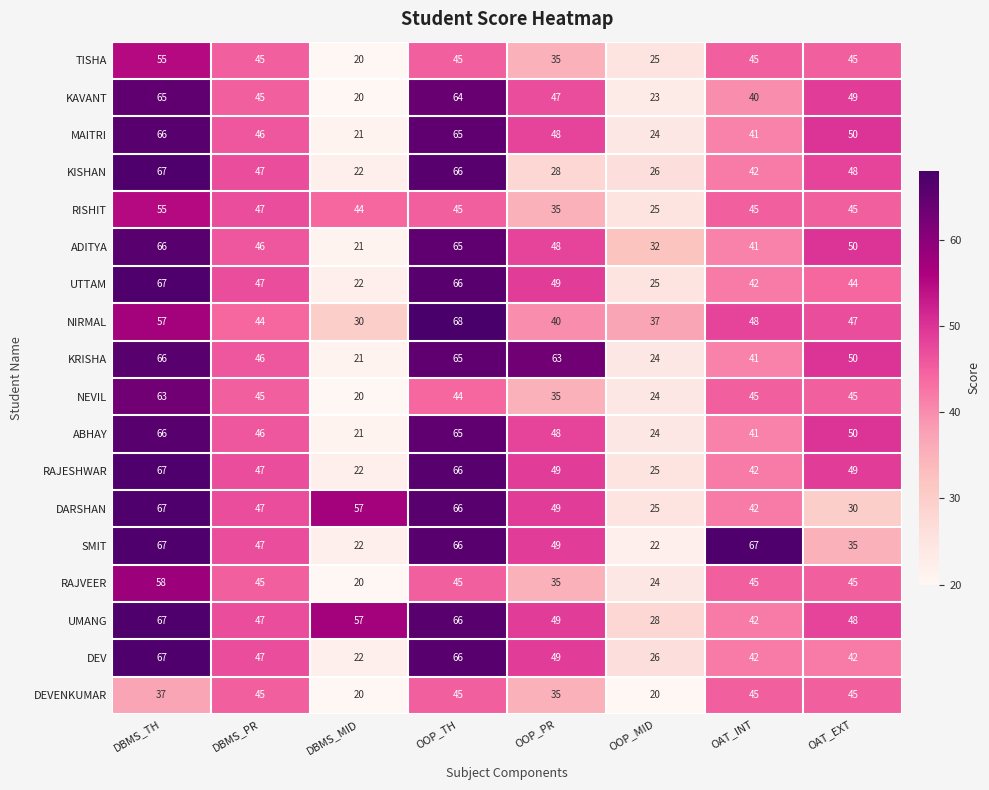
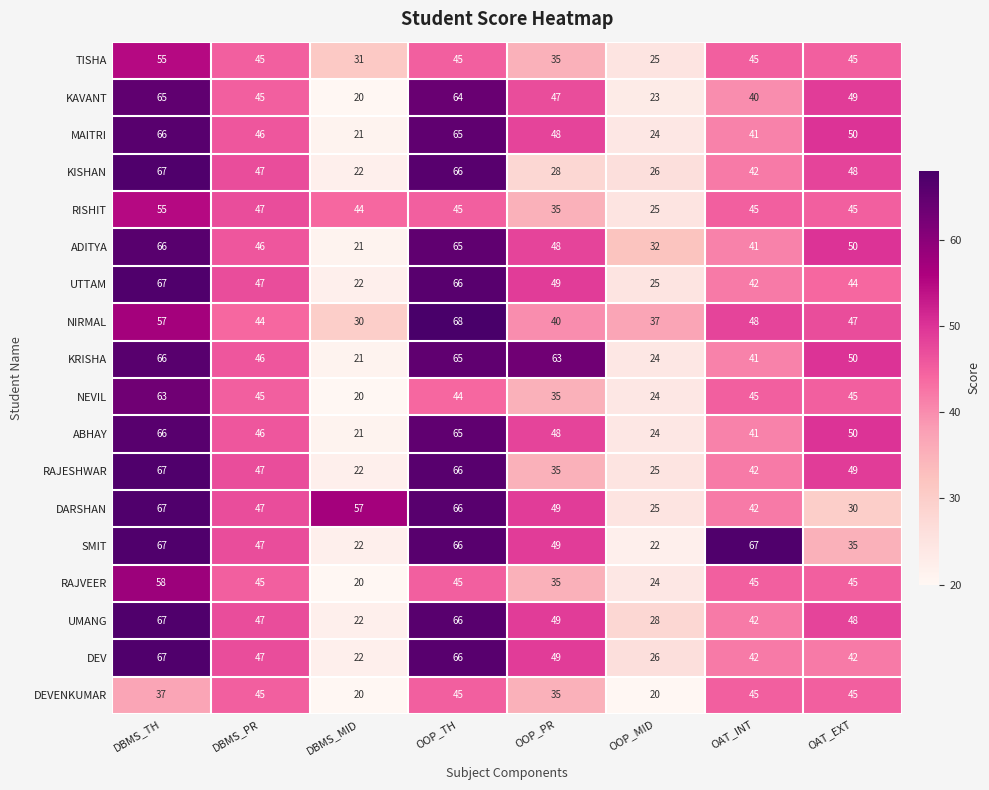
TISHA, DBMS_MID: 20 -> 31
RAJESHWAR, OOP_PR: 49 -> 35
UMANG, DBMS_MID: 57 -> 22
